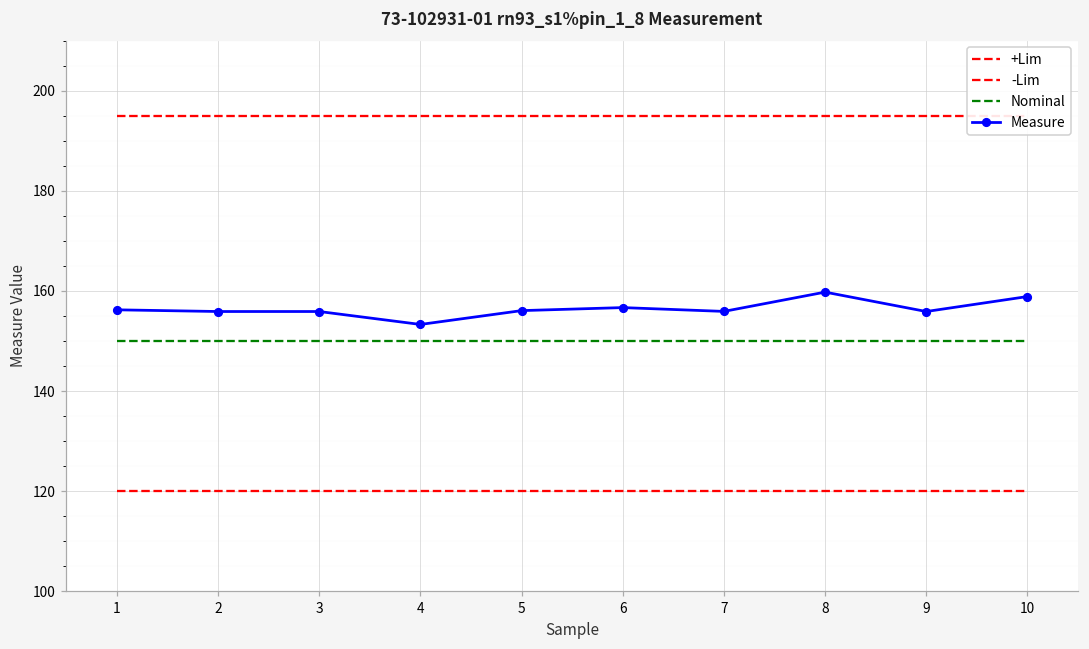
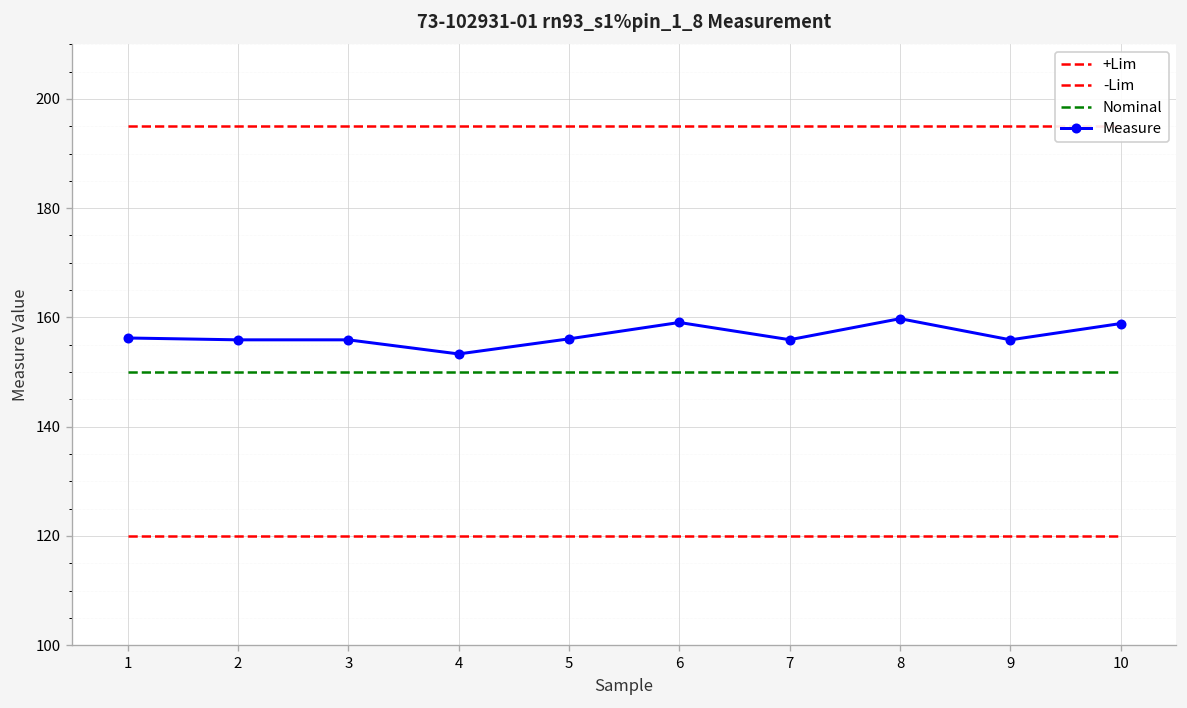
Measure, 6: 157 -> 159
